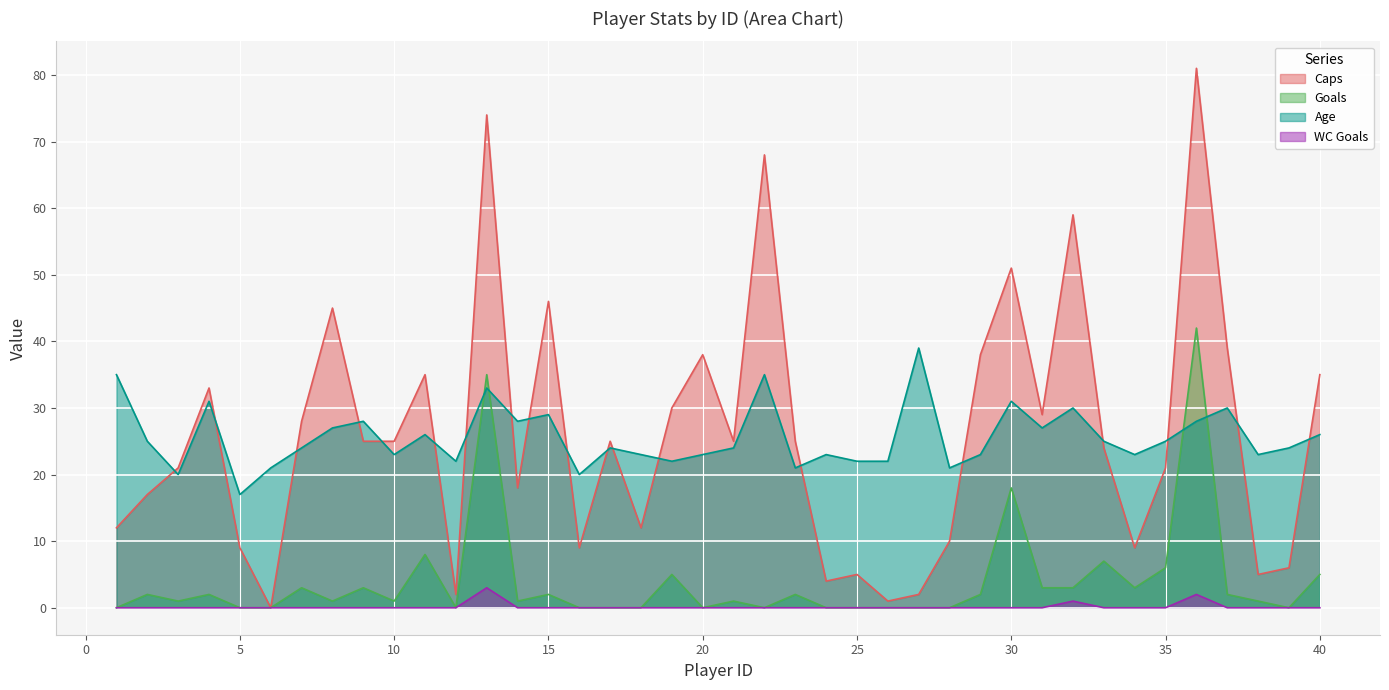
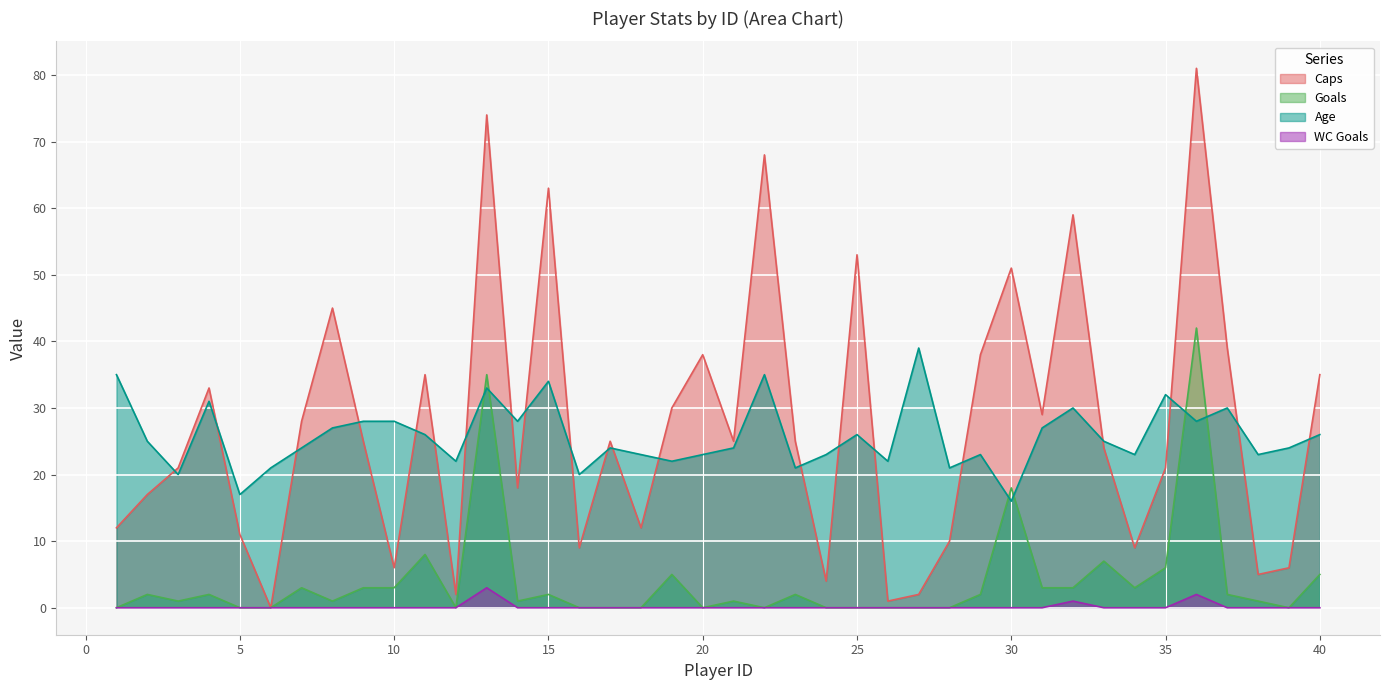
Caps, 5: 9 -> 11
Caps, 10: 25 -> 6
Goals, 10: 1 -> 3
Age, 10: 23 -> 28
Caps, 15: 46 -> 63
Age, 15: 29 -> 34
Caps, 25: 5 -> 53
Age, 25: 22 -> 26
Age, 30: 31 -> 16
Age, 35: 25 -> 32
